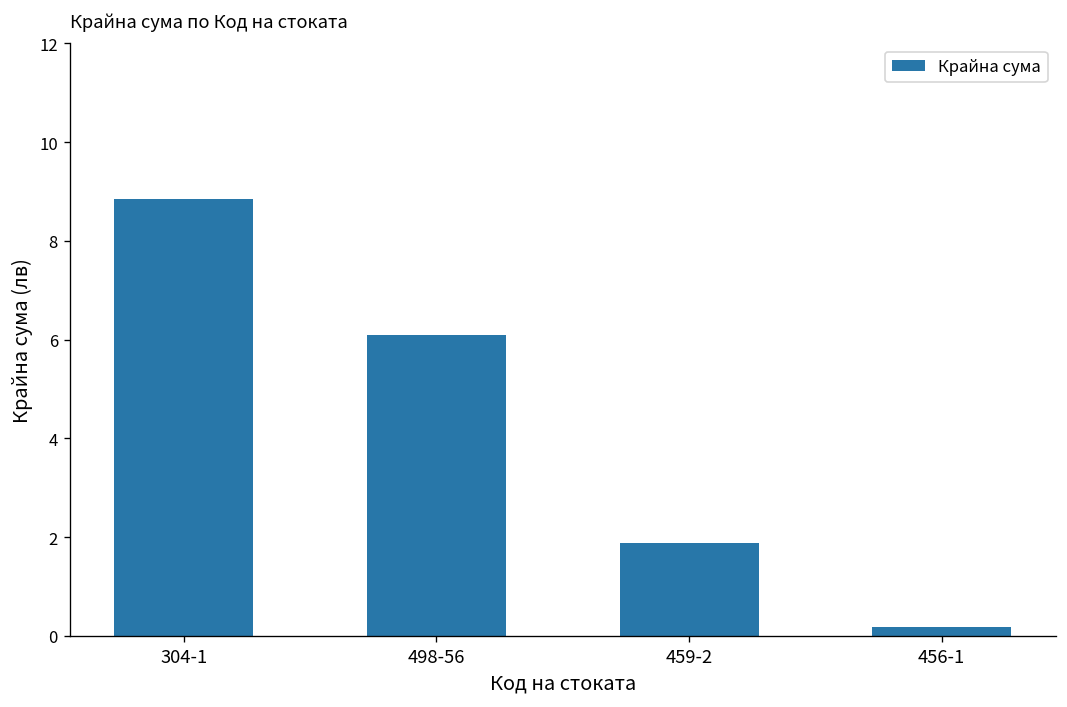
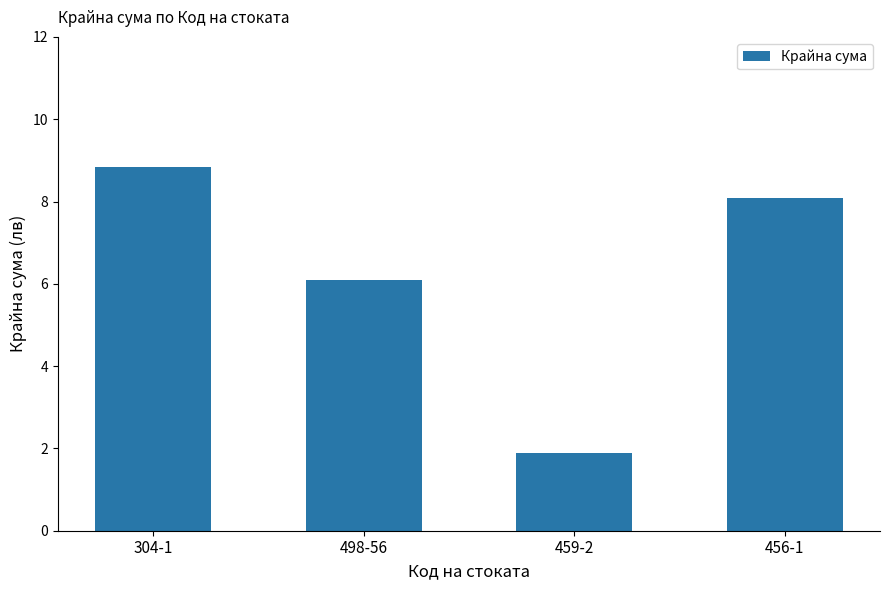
456-1: 0.2 -> 8.1
